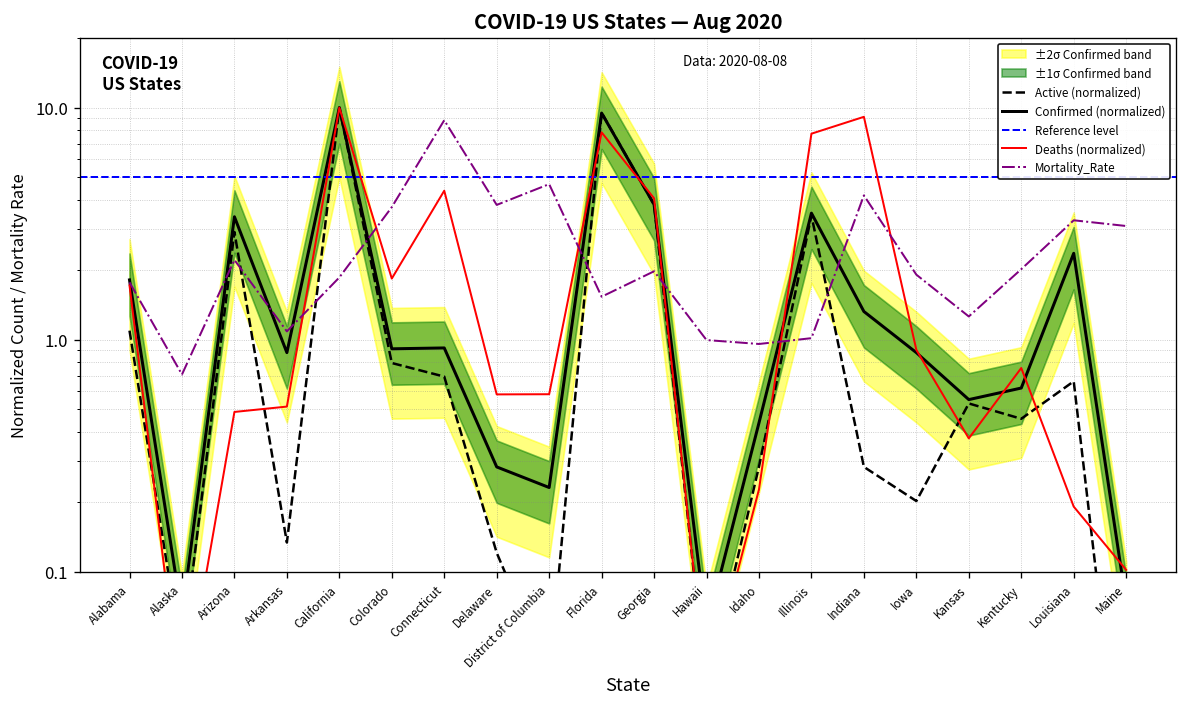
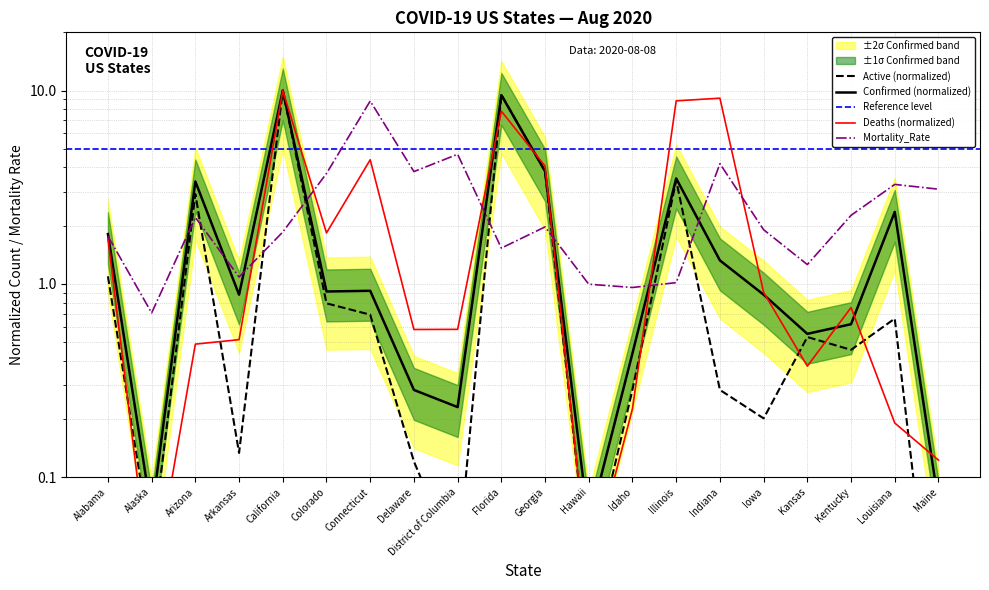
Deaths (normalized), Illinois: 7.7 -> 9
Mortality_Rate, Kentucky: 2.0 -> 2.3
Deaths (normalized), Maine: 0.10 -> 0.12
